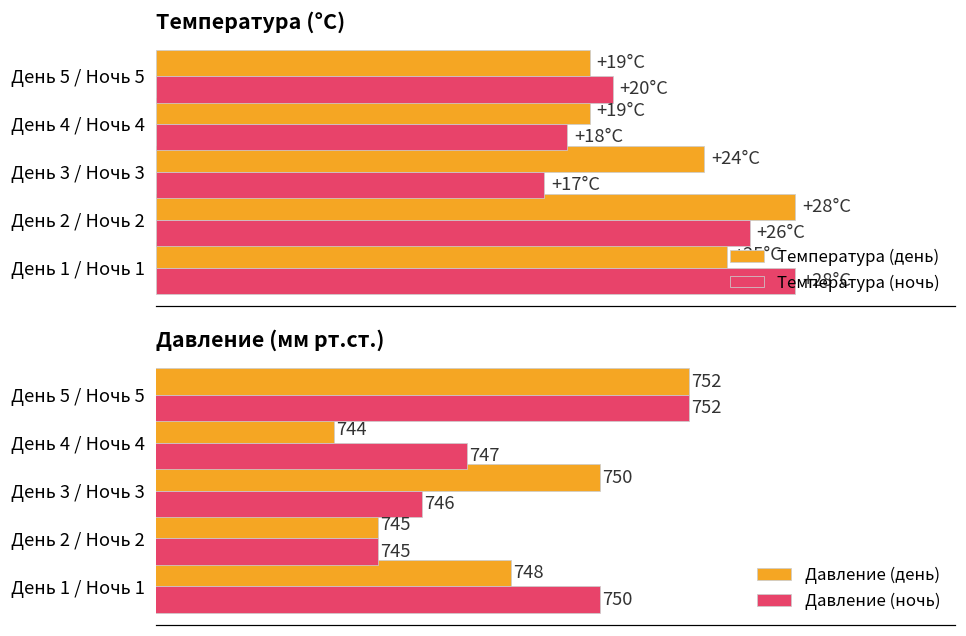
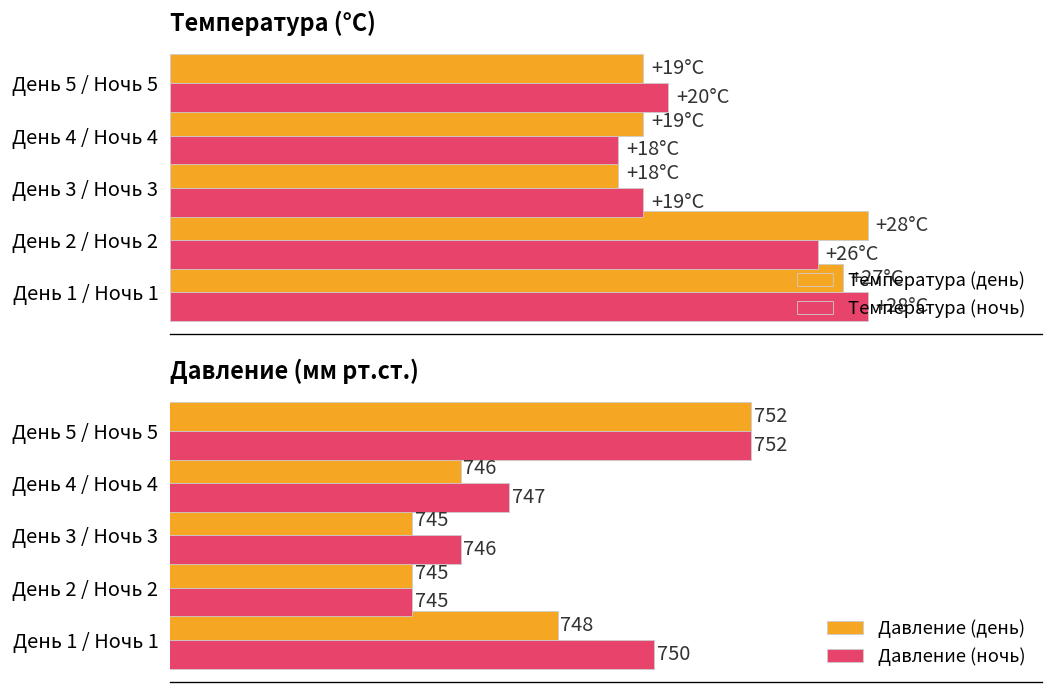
Температура (°C), Температура (день), День 3 / Ночь 3: +24°C -> +18°C
Температура (°C), Температура (ночь), День 3 / Ночь 3: +17°C -> +19°C
Температура (°C), Температура (день), День 1 / Ночь 1: +25°C -> +27°C
Давление (мм рт.ст.), Давление (день), День 4 / Ночь 4: 744 -> 746
Давление (мм рт.ст.), Давление (день), День 3 / Ночь 3: 750 -> 745
